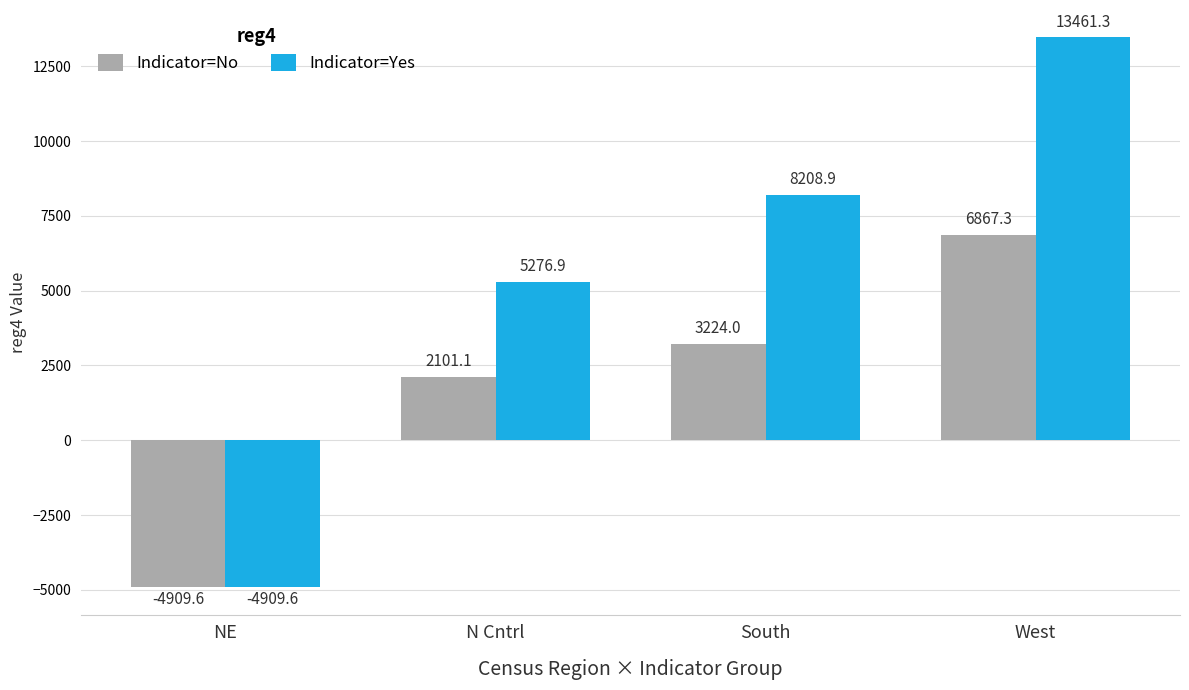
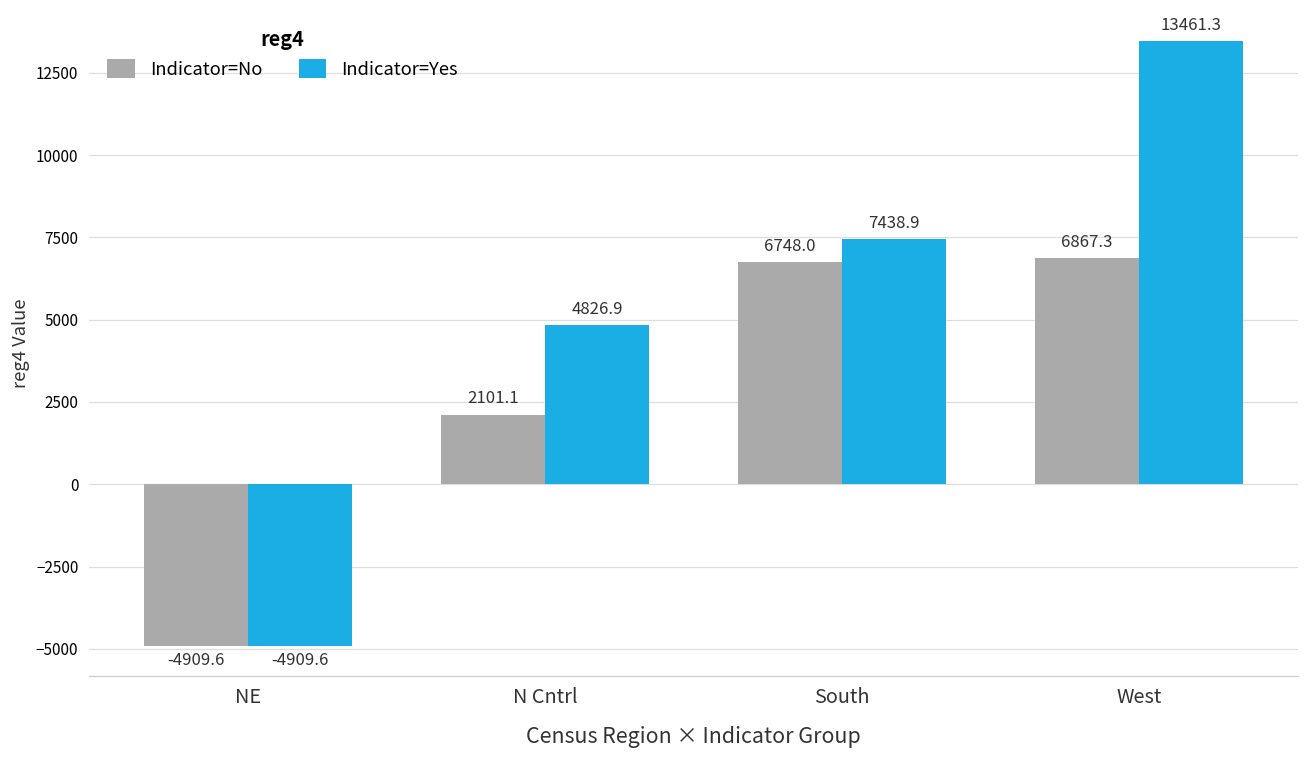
Indicator=Yes, N Cntrl: 5276.9 -> 4826.9
Indicator=No, South: 3224.0 -> 6748.0
Indicator=Yes, South: 8208.9 -> 7438.9
